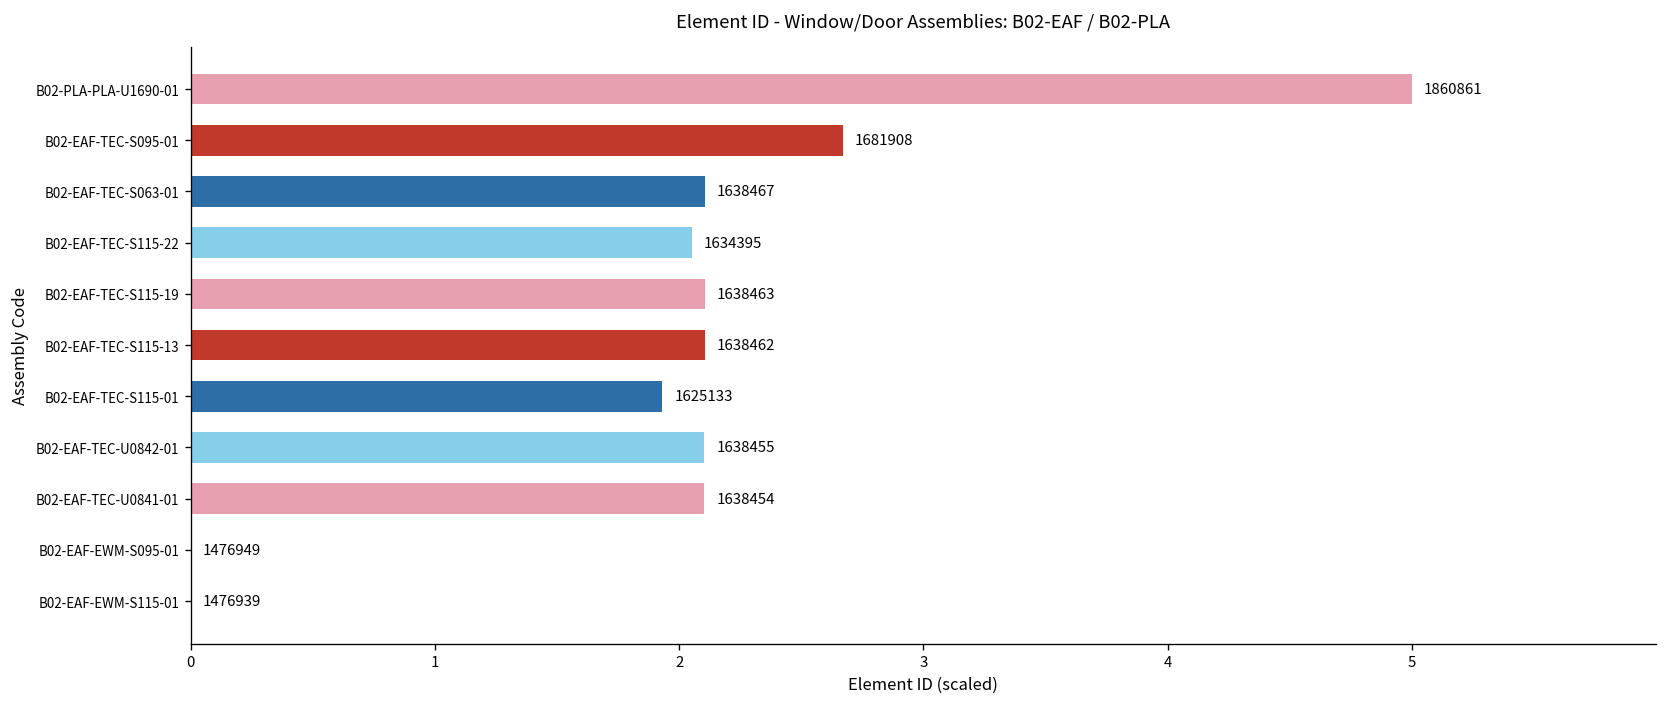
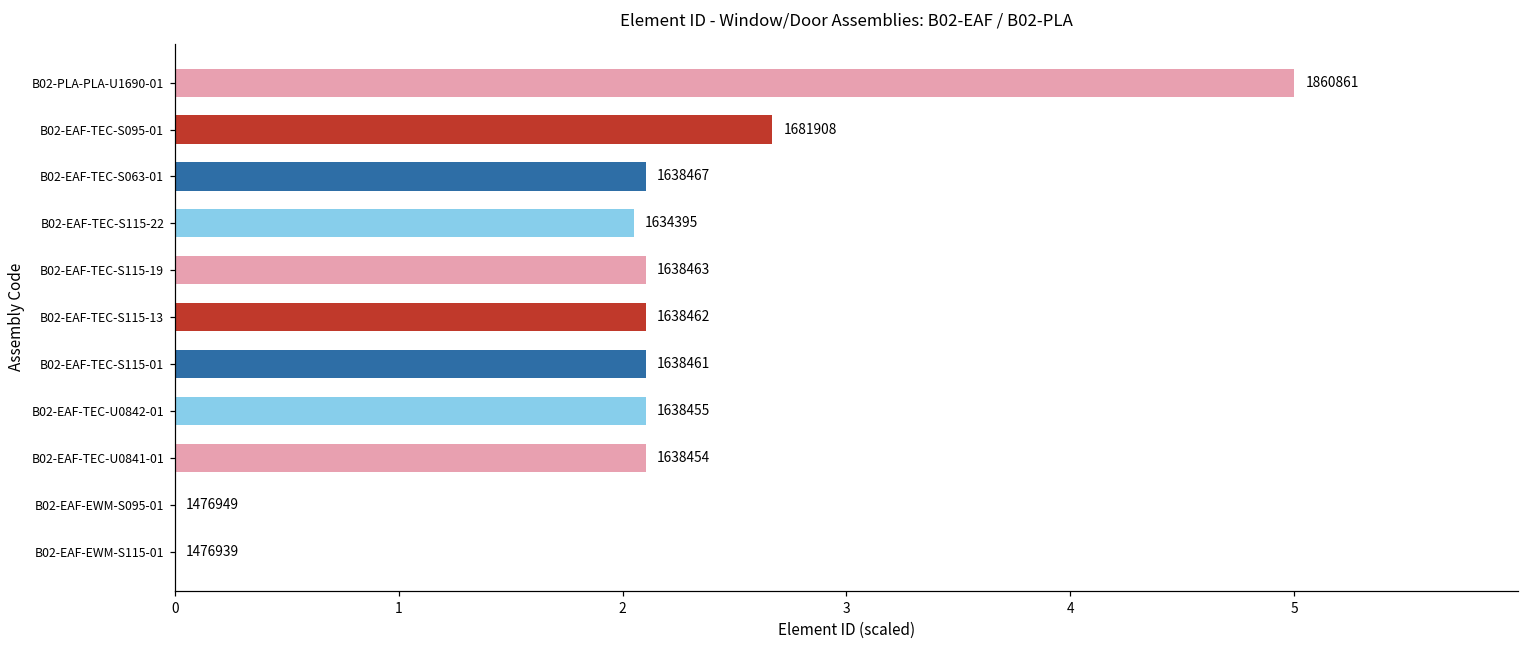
B02-EAF-TEC-S115-01: 1625133 -> 1638461
